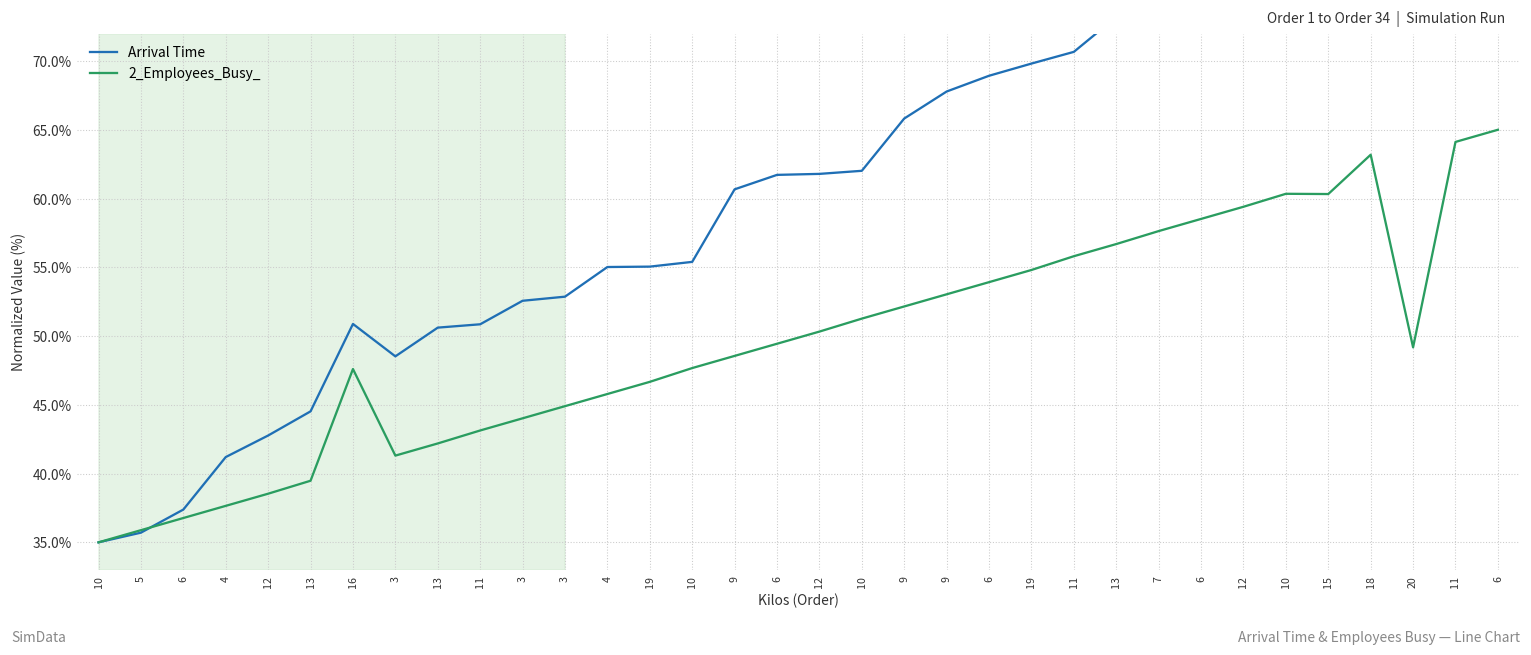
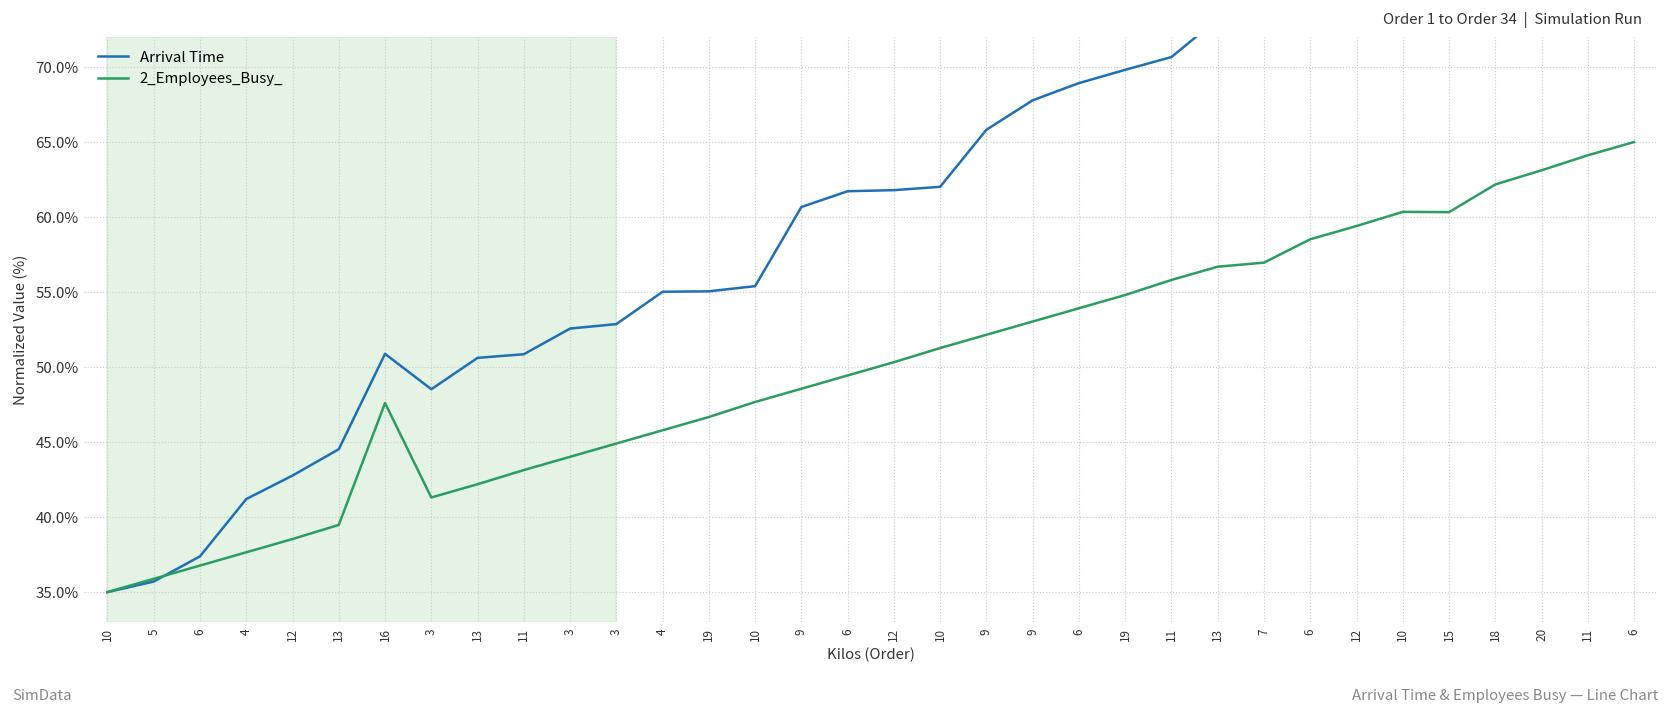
2_Employees_Busy_, 7: 57.6% -> 57.0%
2_Employees_Busy_, 18: 63.2% -> 62.2%
2_Employees_Busy_, 20: 49.2% -> 63.1%
